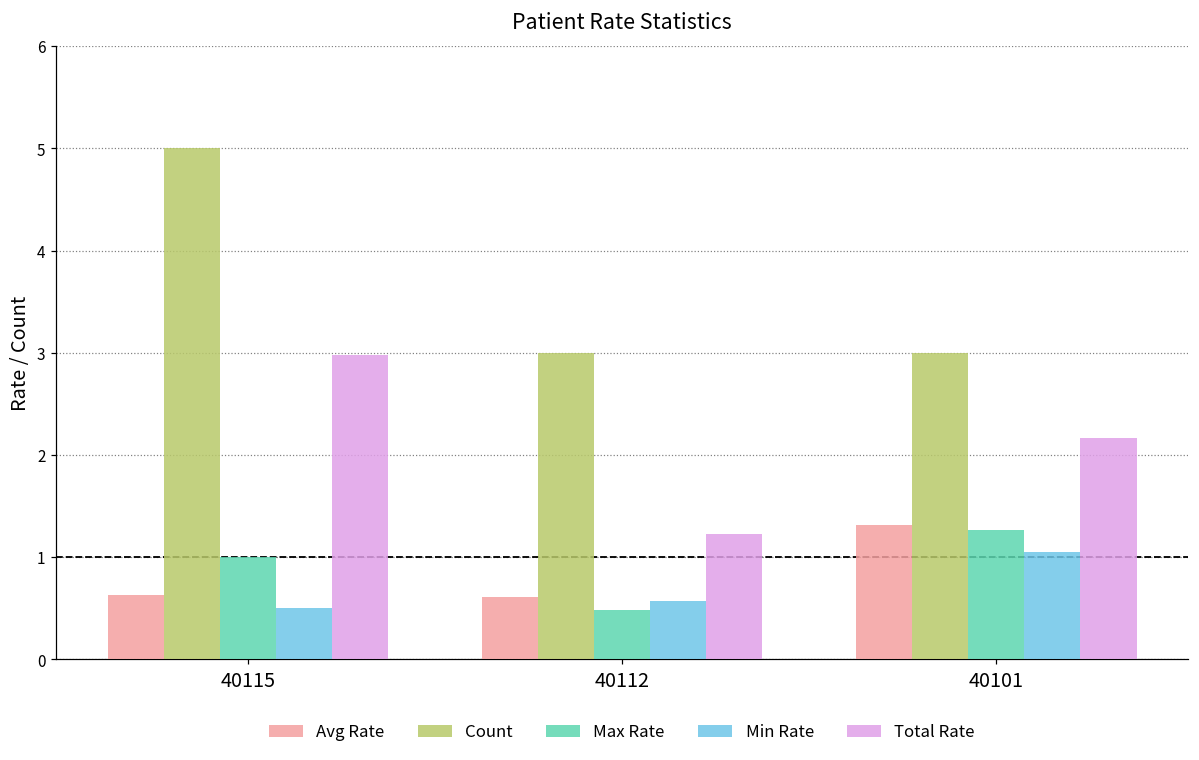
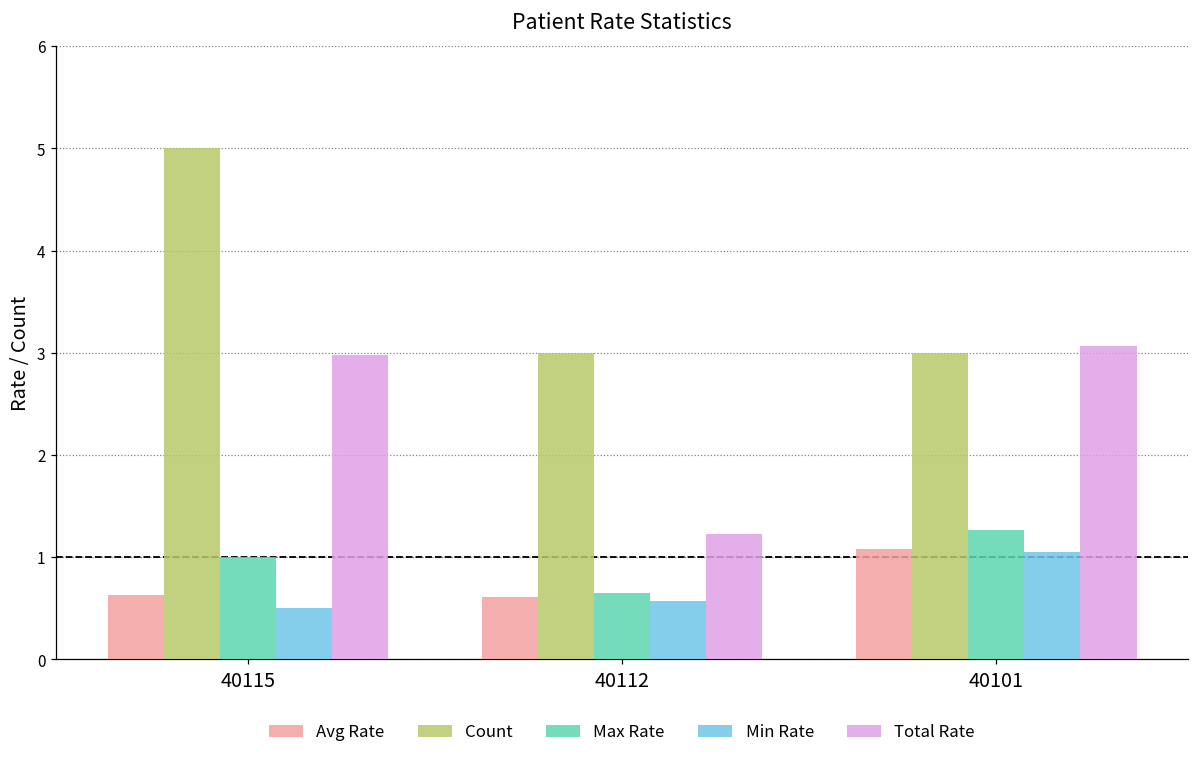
Max Rate, 40112: 0.5 -> 0.7
Avg Rate, 40101: 1.3 -> 1.1
Total Rate, 40101: 2.2 -> 3.1
